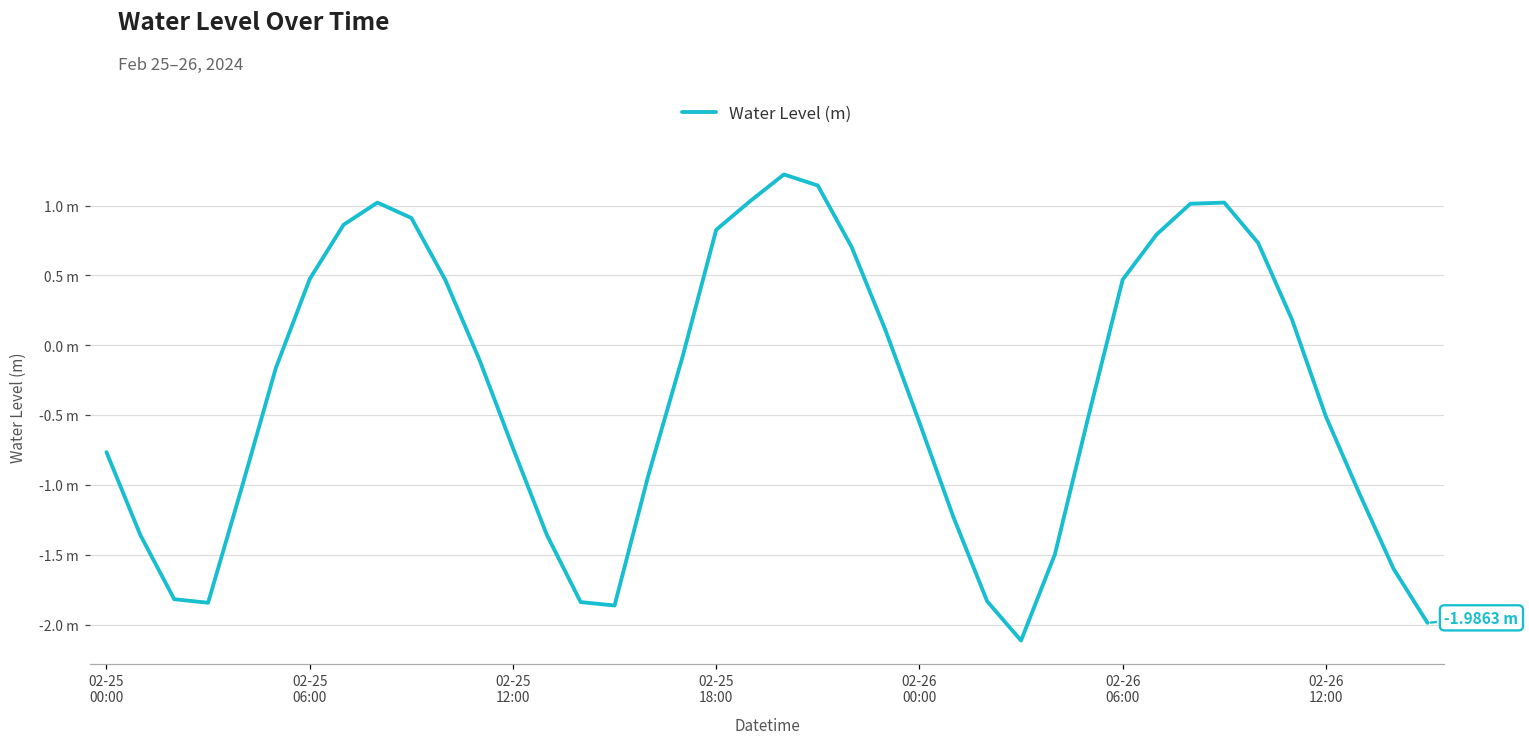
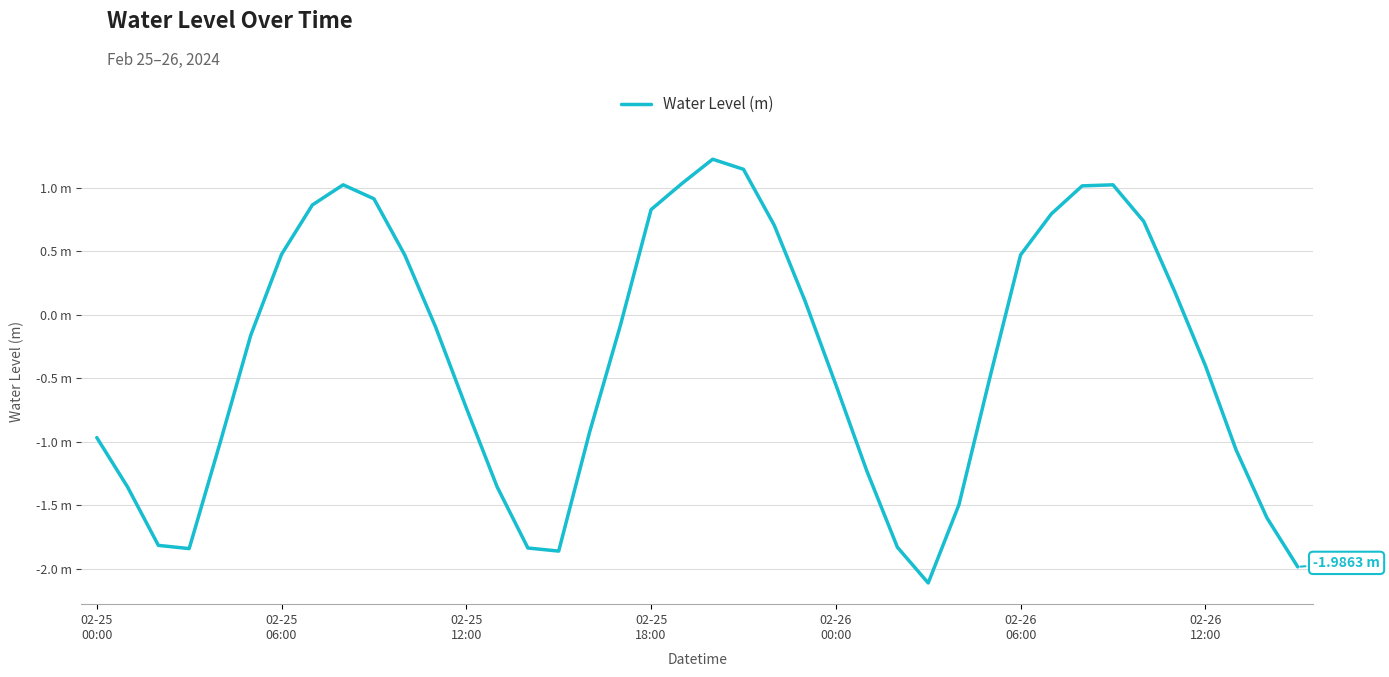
02-25 00:00: -0.76 m -> -0.97 m
02-26 12:00: -0.51 m -> -0.40 m
